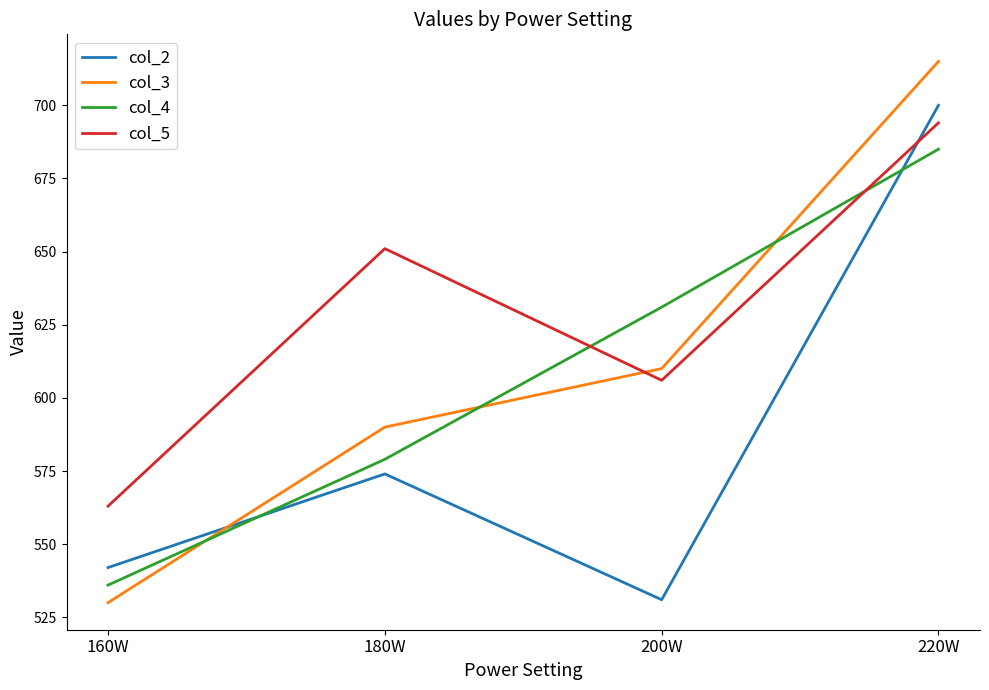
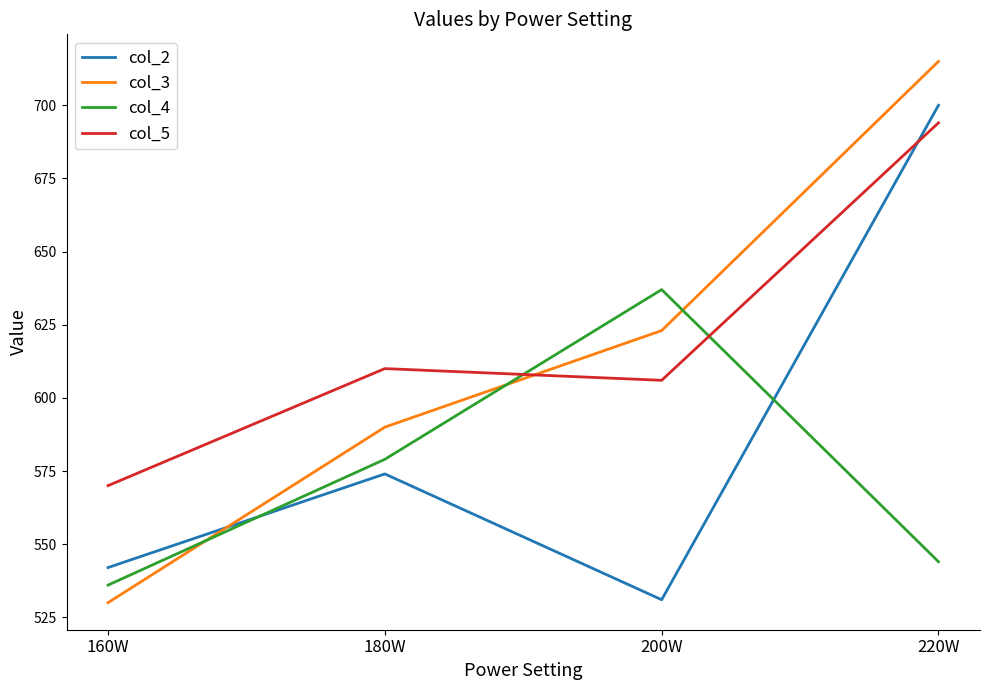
col_5, 160W: 563 -> 570
col_5, 180W: 651 -> 610
col_3, 200W: 610 -> 623
col_4, 200W: 631 -> 637
col_4, 220W: 685 -> 544
